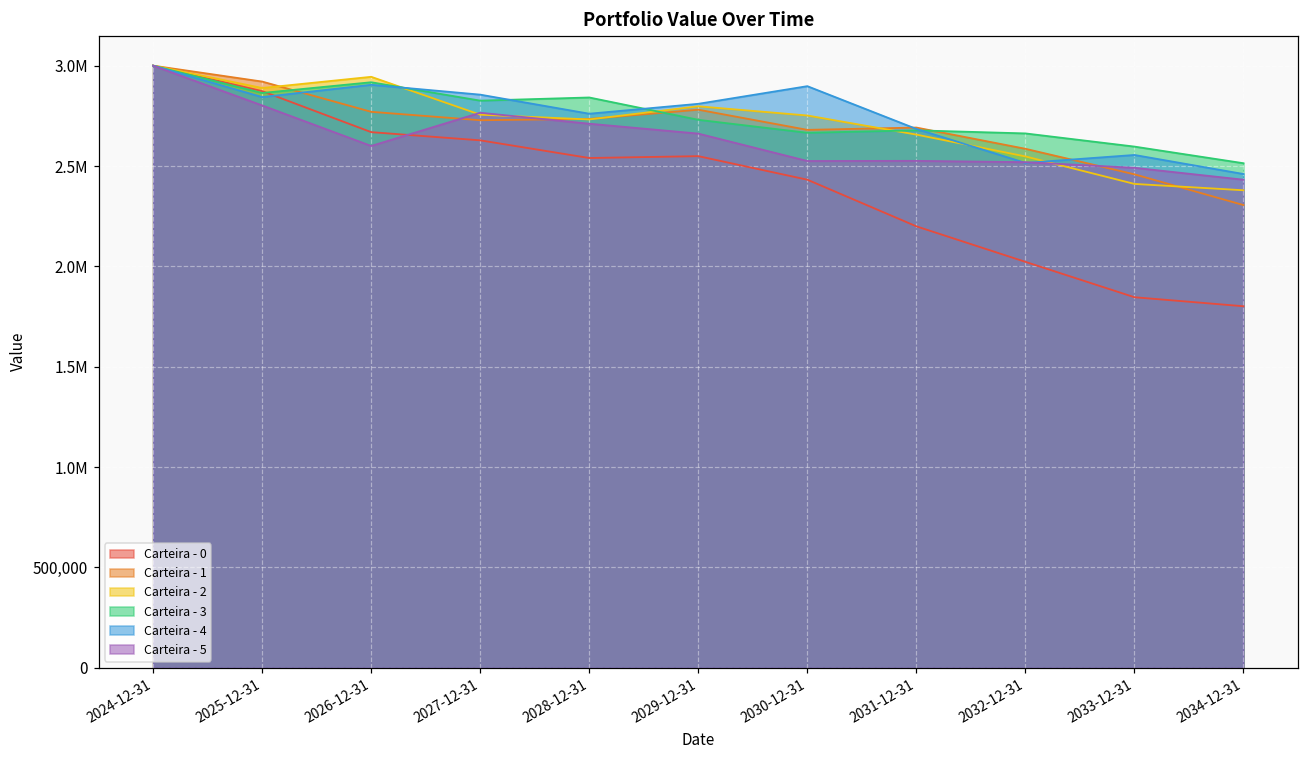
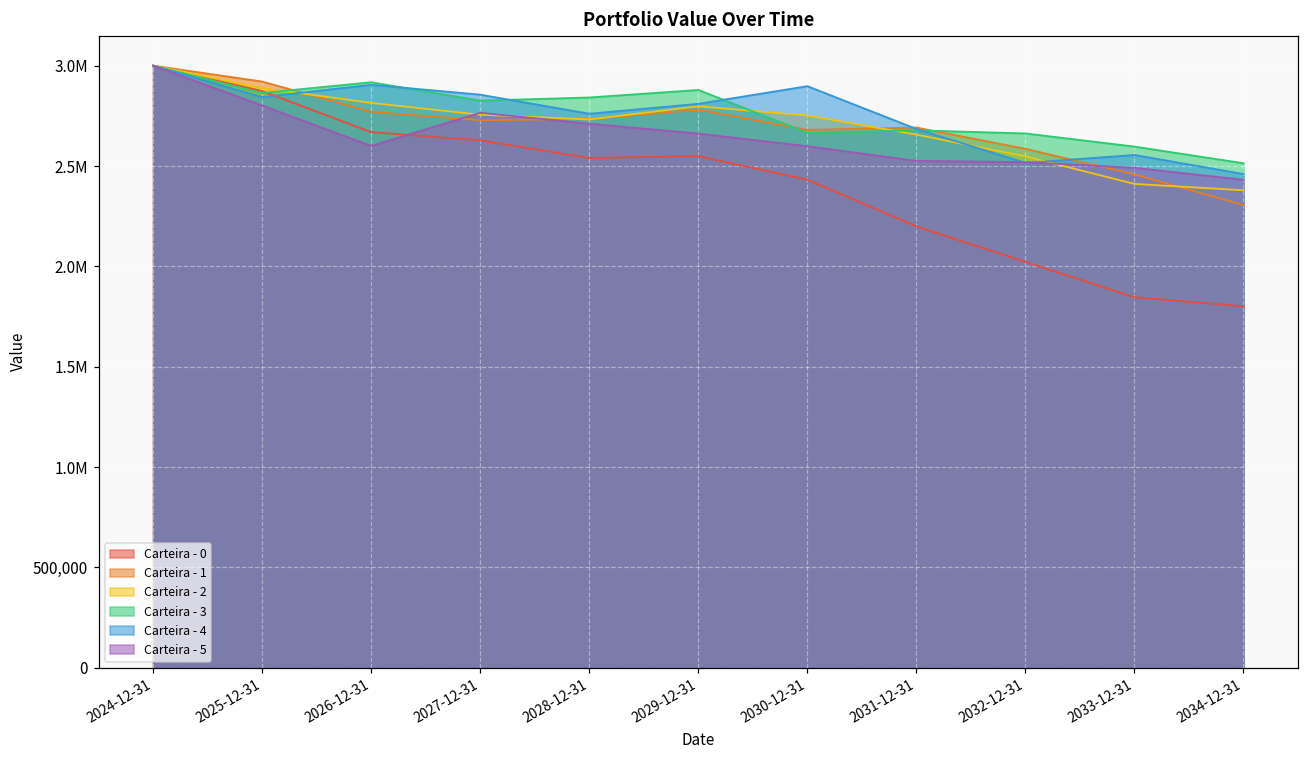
Carteira - 2, 2026-12-31: 2,940,000 -> 2,810,000
Carteira - 3, 2029-12-31: 2,730,000 -> 2,880,000
Carteira - 5, 2030-12-31: 2,530,000 -> 2,600,000
